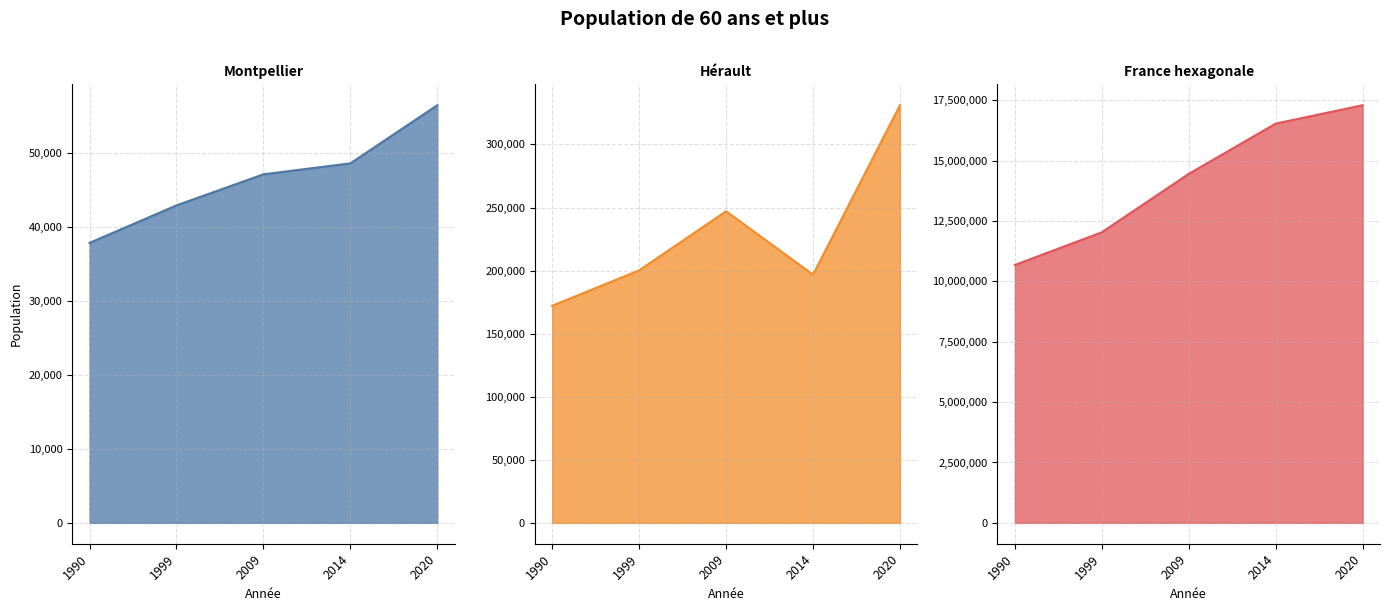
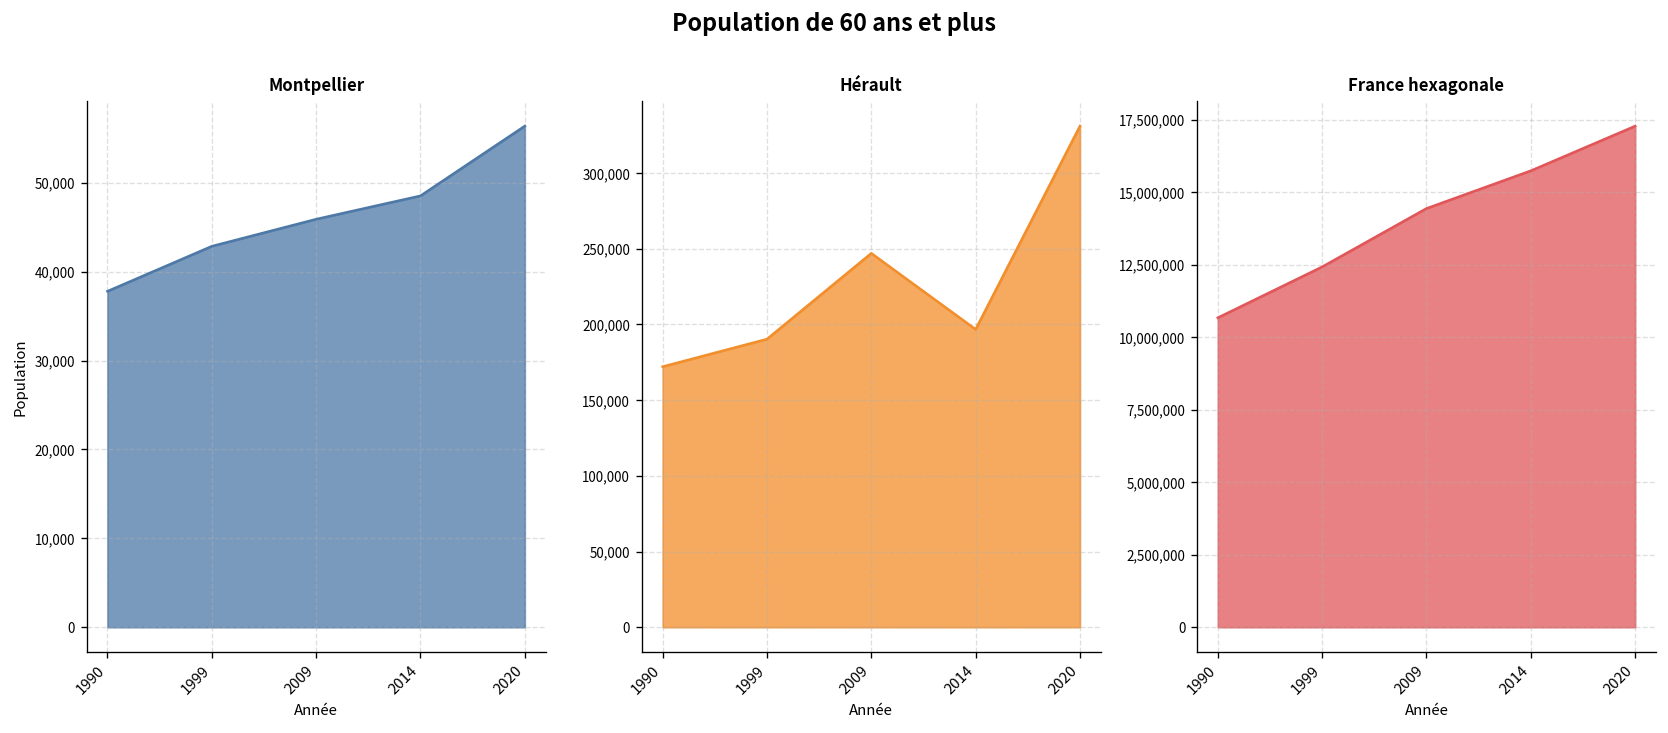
Montpellier, 2009: 47,000 -> 46,000
Hérault, 1999: 200,000 -> 190,000
France hexagonale, 1999: 12,000,000 -> 12,400,000
France hexagonale, 2014: 16,500,000 -> 15,800,000
